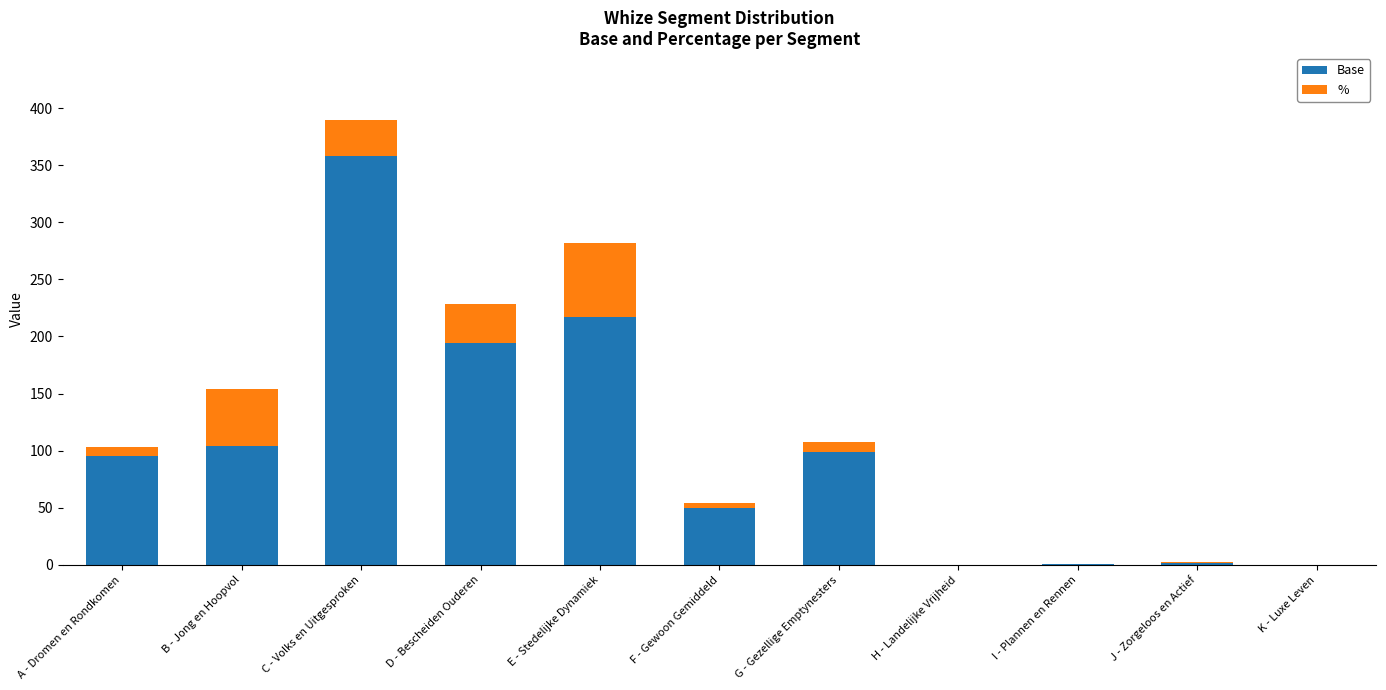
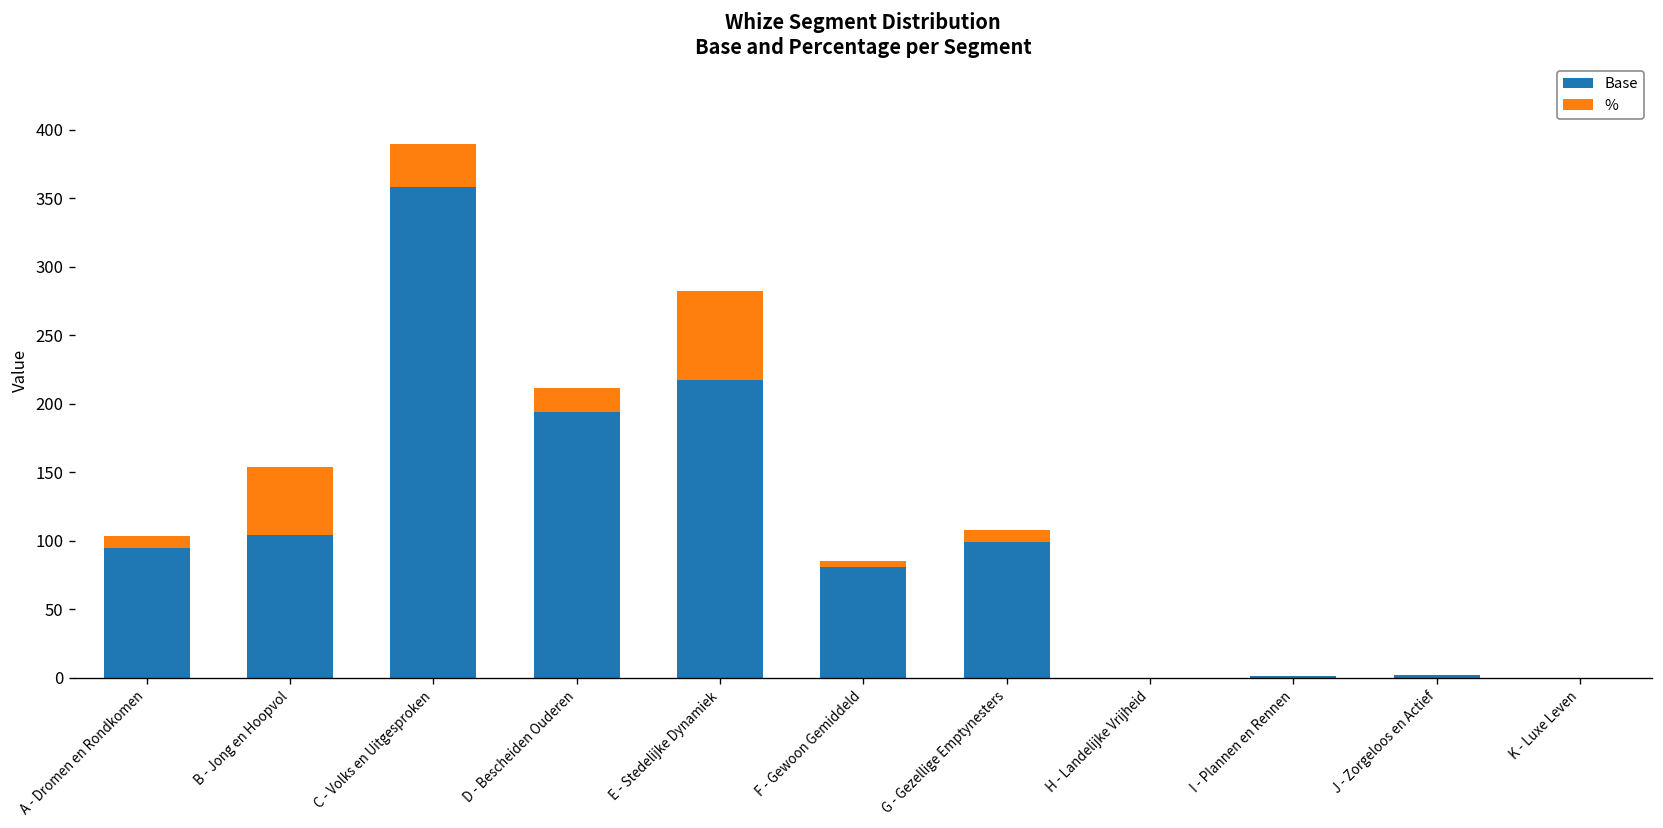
%, D - Bescheiden Ouderen: 35 -> 17
Base, F - Gewoon Gemiddeld: 50 -> 81
